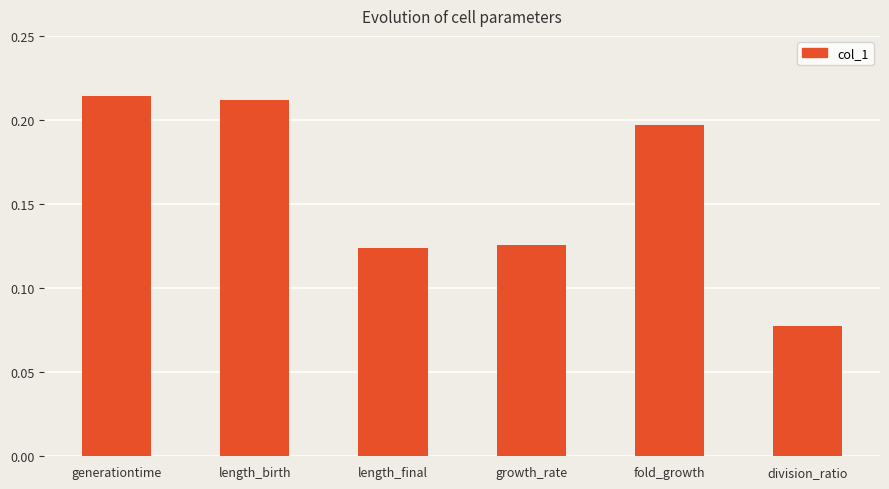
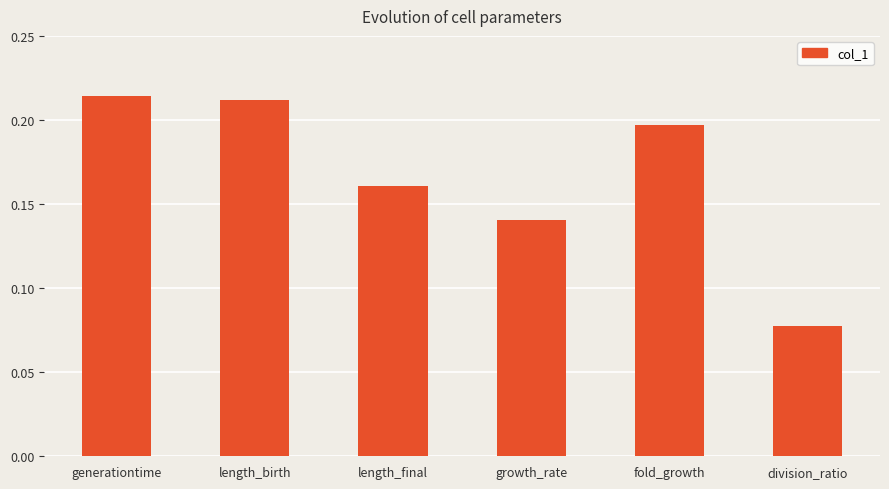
length_final: 0.124 -> 0.161
growth_rate: 0.126 -> 0.140
